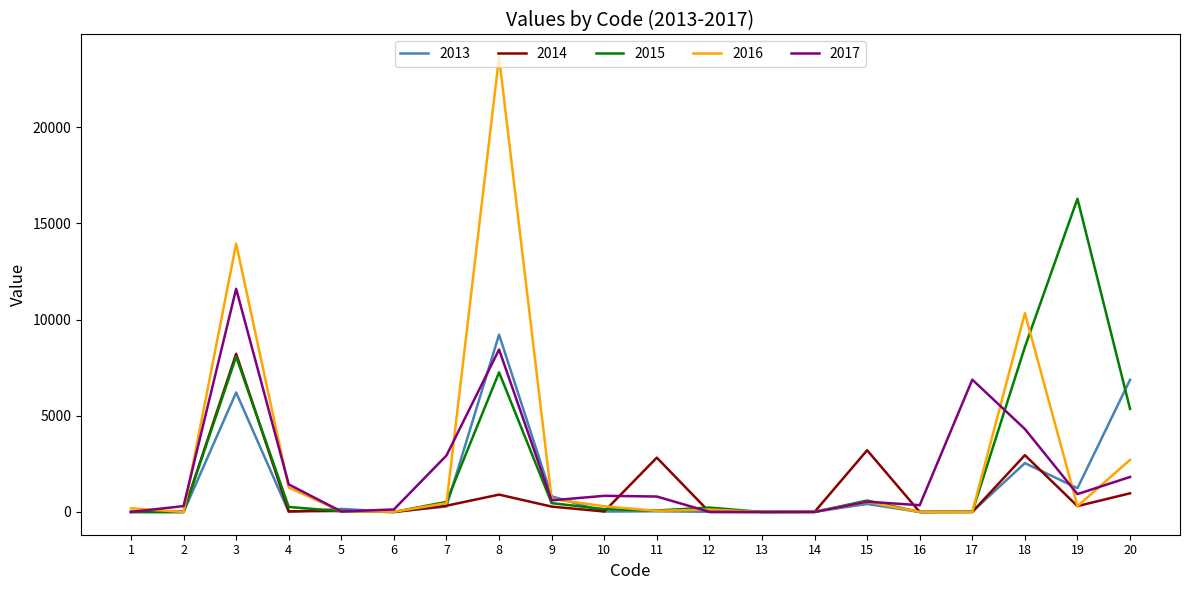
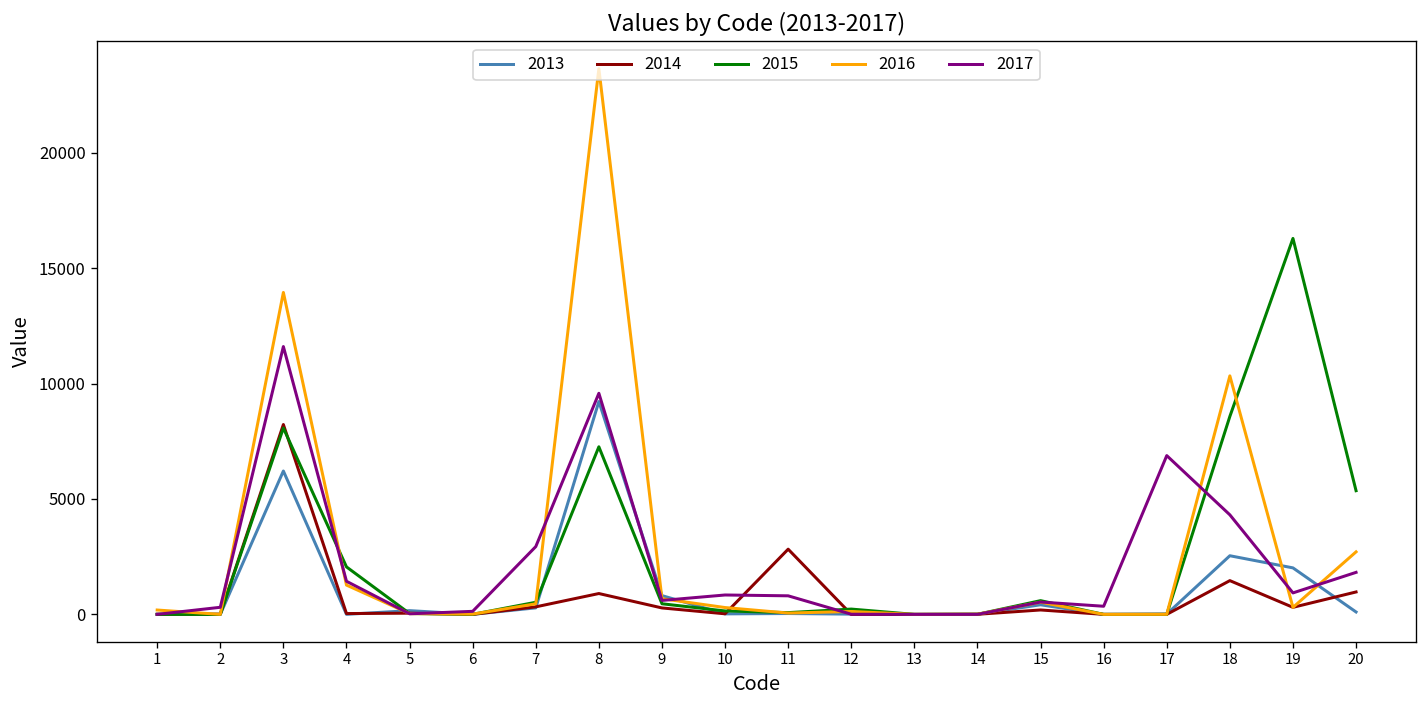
2015, 4: 300 -> 2100
2017, 8: 8400 -> 9600
2014, 15: 3200 -> 200
2014, 18: 3000 -> 1500
2013, 19: 1200 -> 2000
2013, 20: 6900 -> 100
